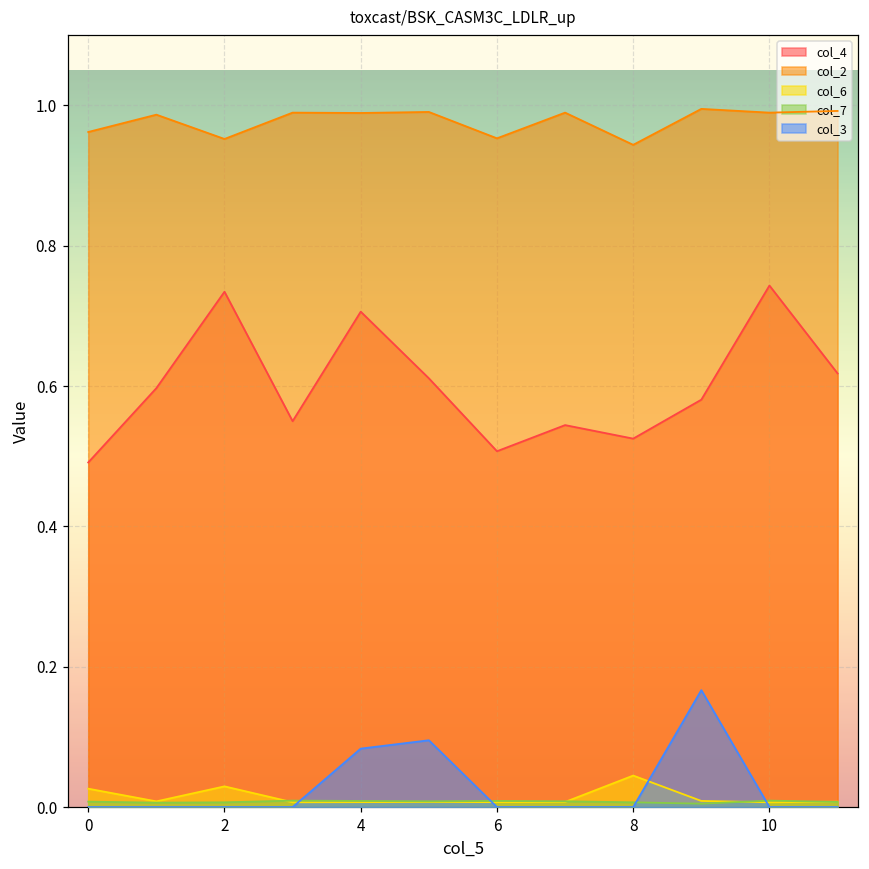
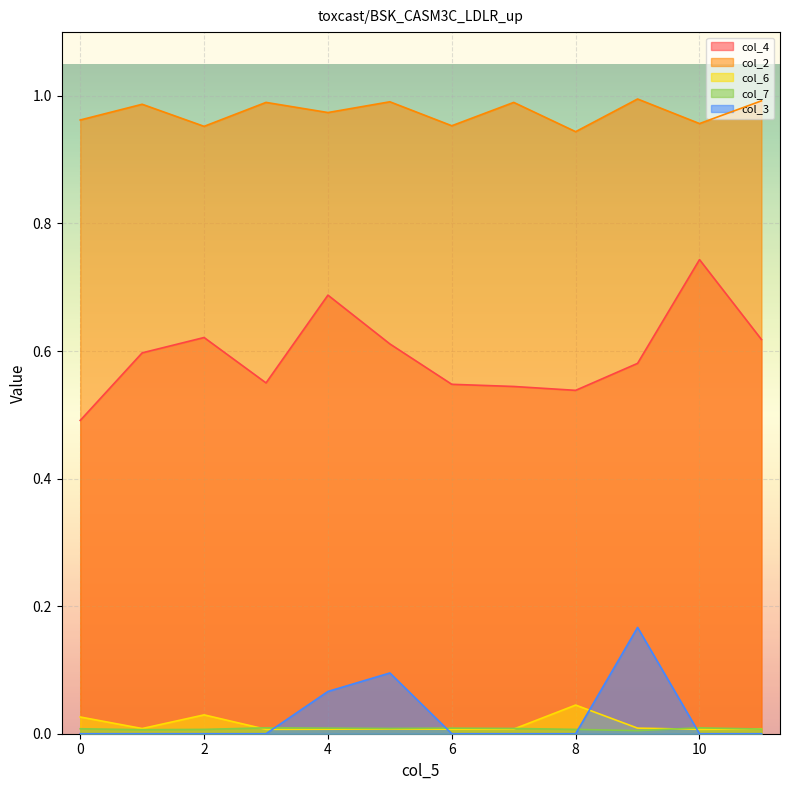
col_4, 2: 0.73 -> 0.62
col_4, 4: 0.71 -> 0.69
col_2, 4: 0.99 -> 0.97
col_3, 4: 0.08 -> 0.07
col_4, 6: 0.51 -> 0.55
col_4, 8: 0.53 -> 0.54
col_2, 10: 0.99 -> 0.96
